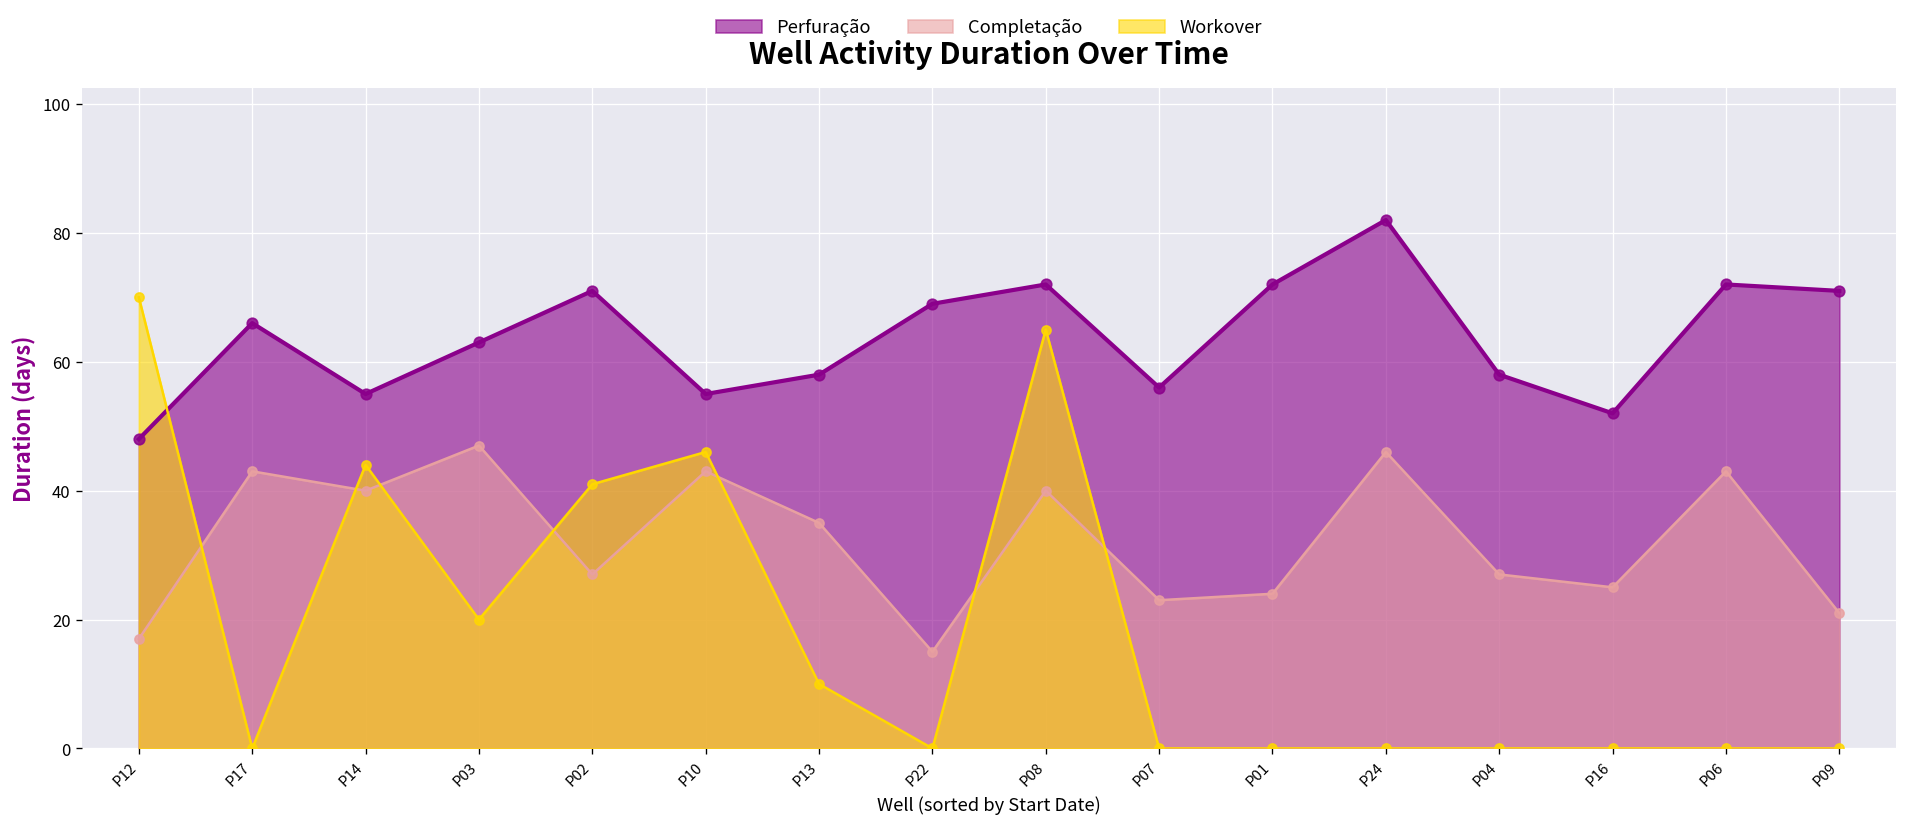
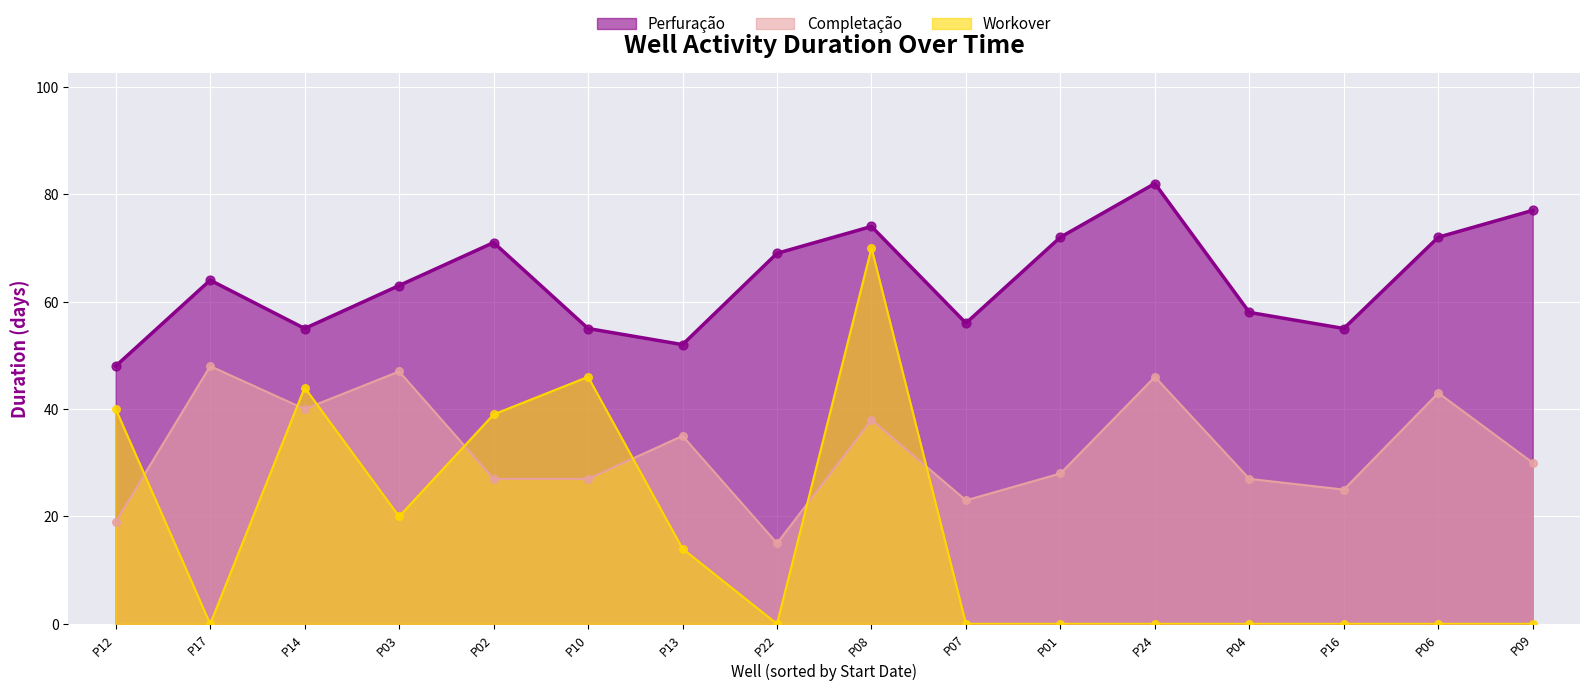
Completação, P12: 17 -> 19
Workover, P12: 70 -> 40
Perfuração, P17: 66 -> 64
Completação, P17: 43 -> 48
Workover, P02: 41 -> 39
Completação, P10: 43 -> 27
Perfuração, P13: 58 -> 52
Workover, P13: 10 -> 14
Perfuração, P08: 72 -> 74
Completação, P08: 40 -> 38
Workover, P08: 65 -> 70
Completação, P01: 24 -> 28
Perfuração, P16: 52 -> 55
Perfuração, P09: 71 -> 77
Completação, P09: 21 -> 30
